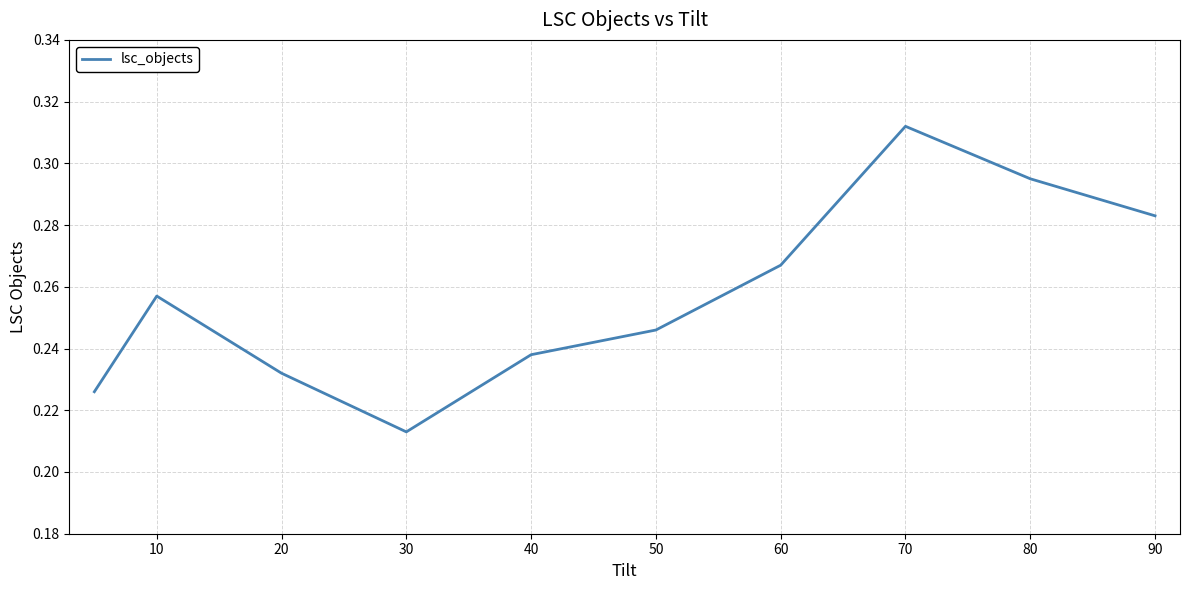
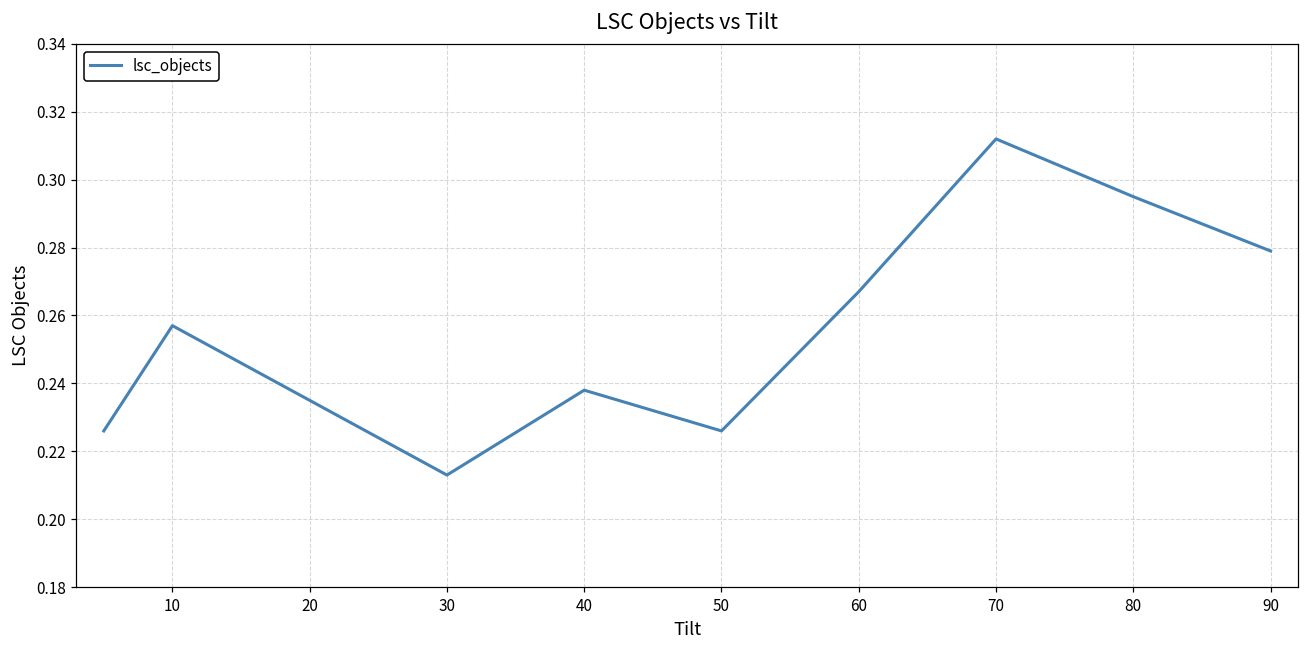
20: 0.232 -> 0.235
50: 0.246 -> 0.226
90: 0.283 -> 0.279
